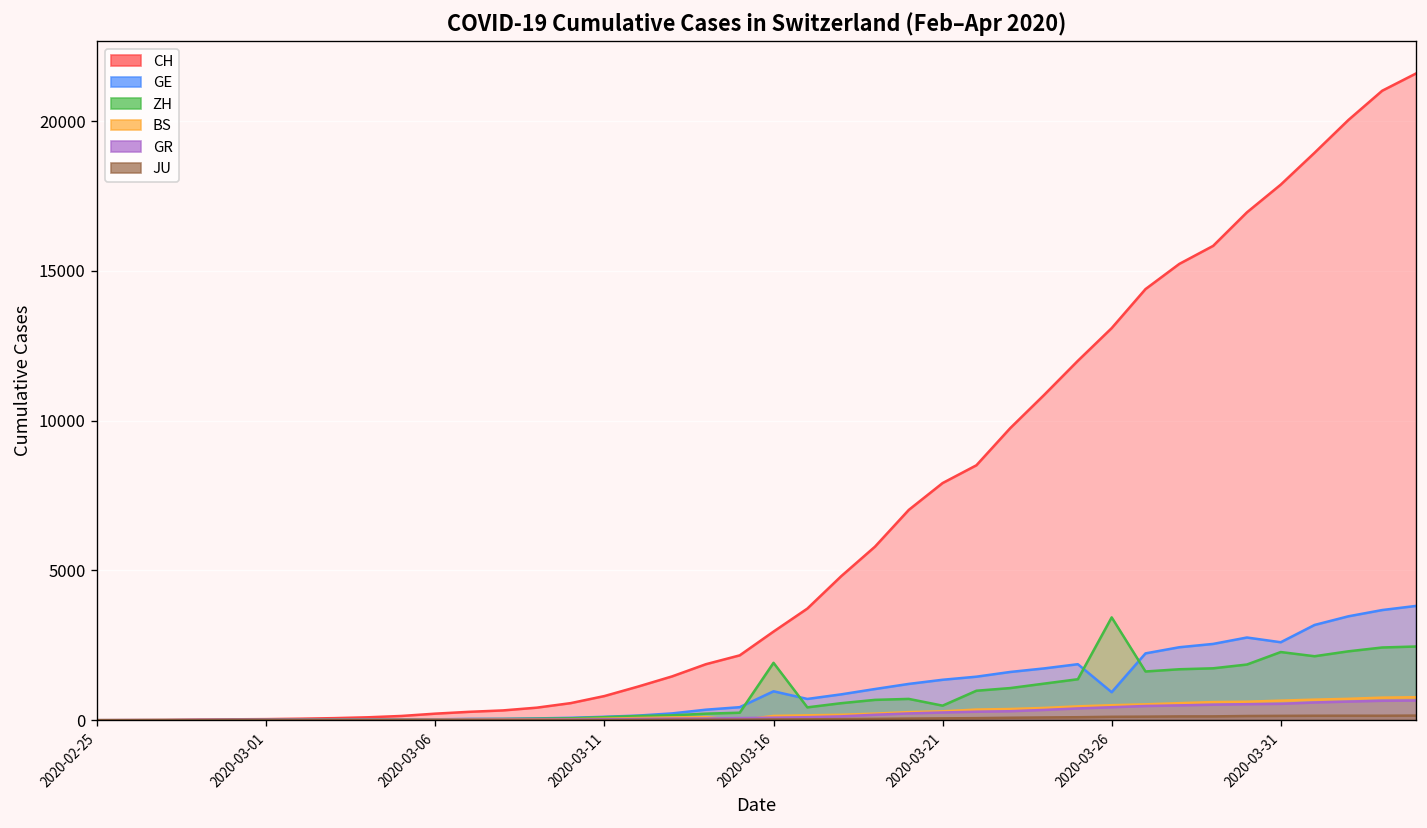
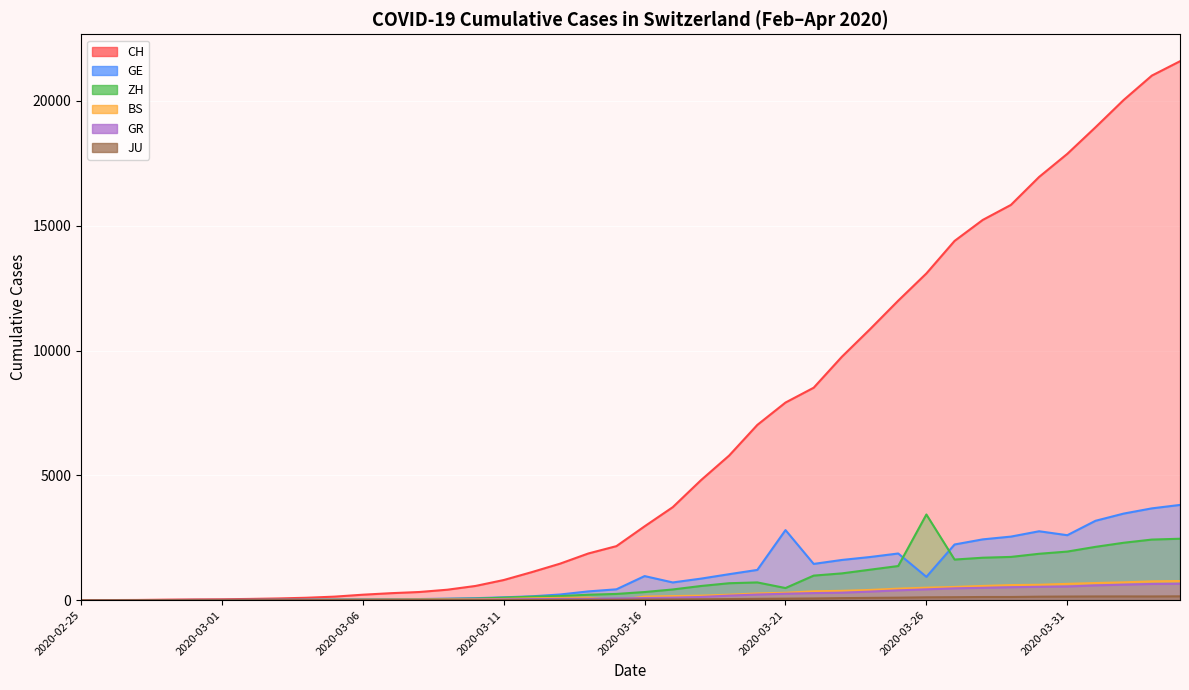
ZH, 2020-03-16: 1900 -> 300
GE, 2020-03-21: 1400 -> 2800
ZH, 2020-03-31: 2300 -> 1900
